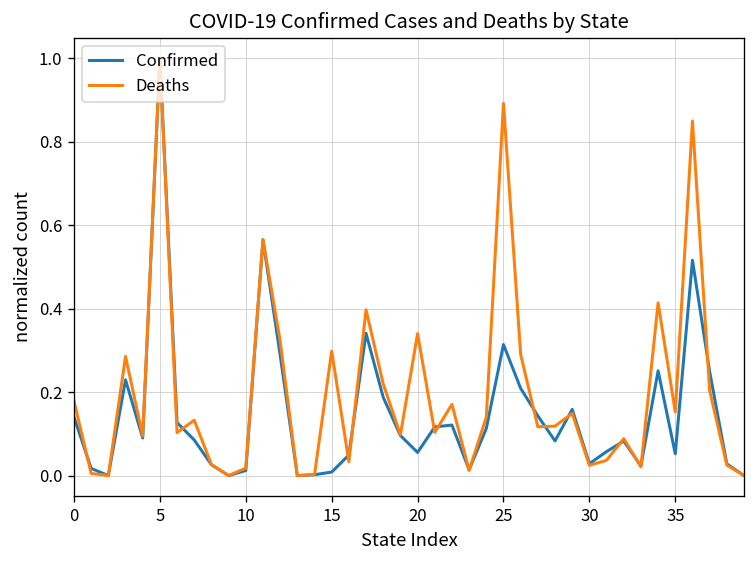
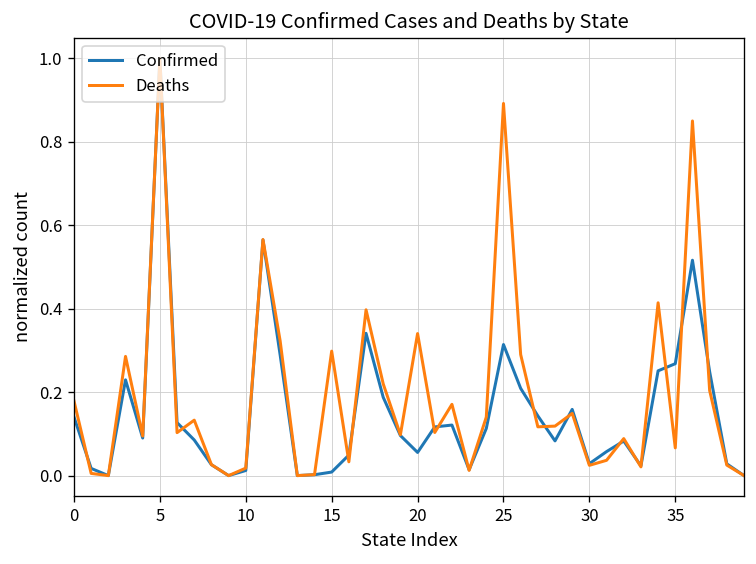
Confirmed, 35: 0.05 -> 0.27
Deaths, 35: 0.15 -> 0.07
